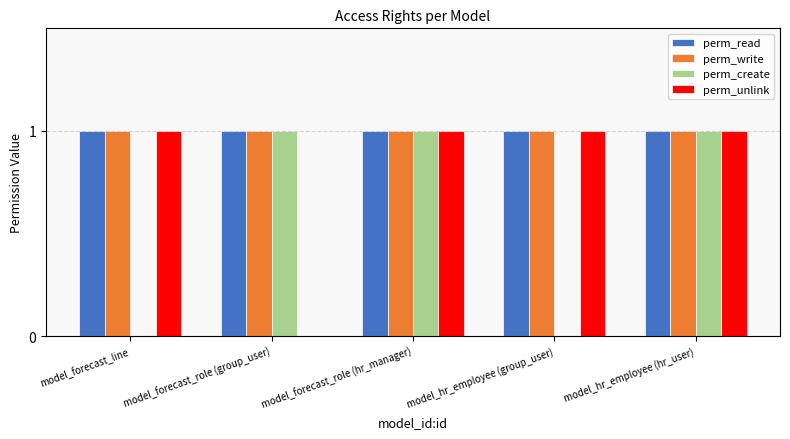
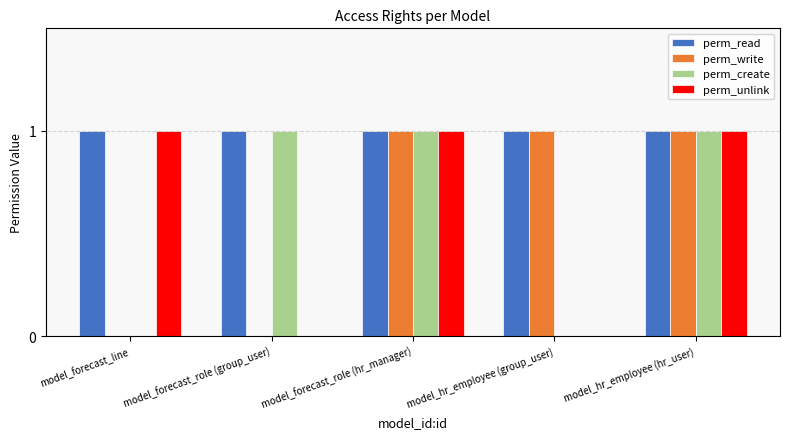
perm_write, model_forecast_line: 1 -> 0
perm_write, model_forecast_role (group_user): 1 -> 0
perm_unlink, model_hr_employee (group_user): 1 -> 0
